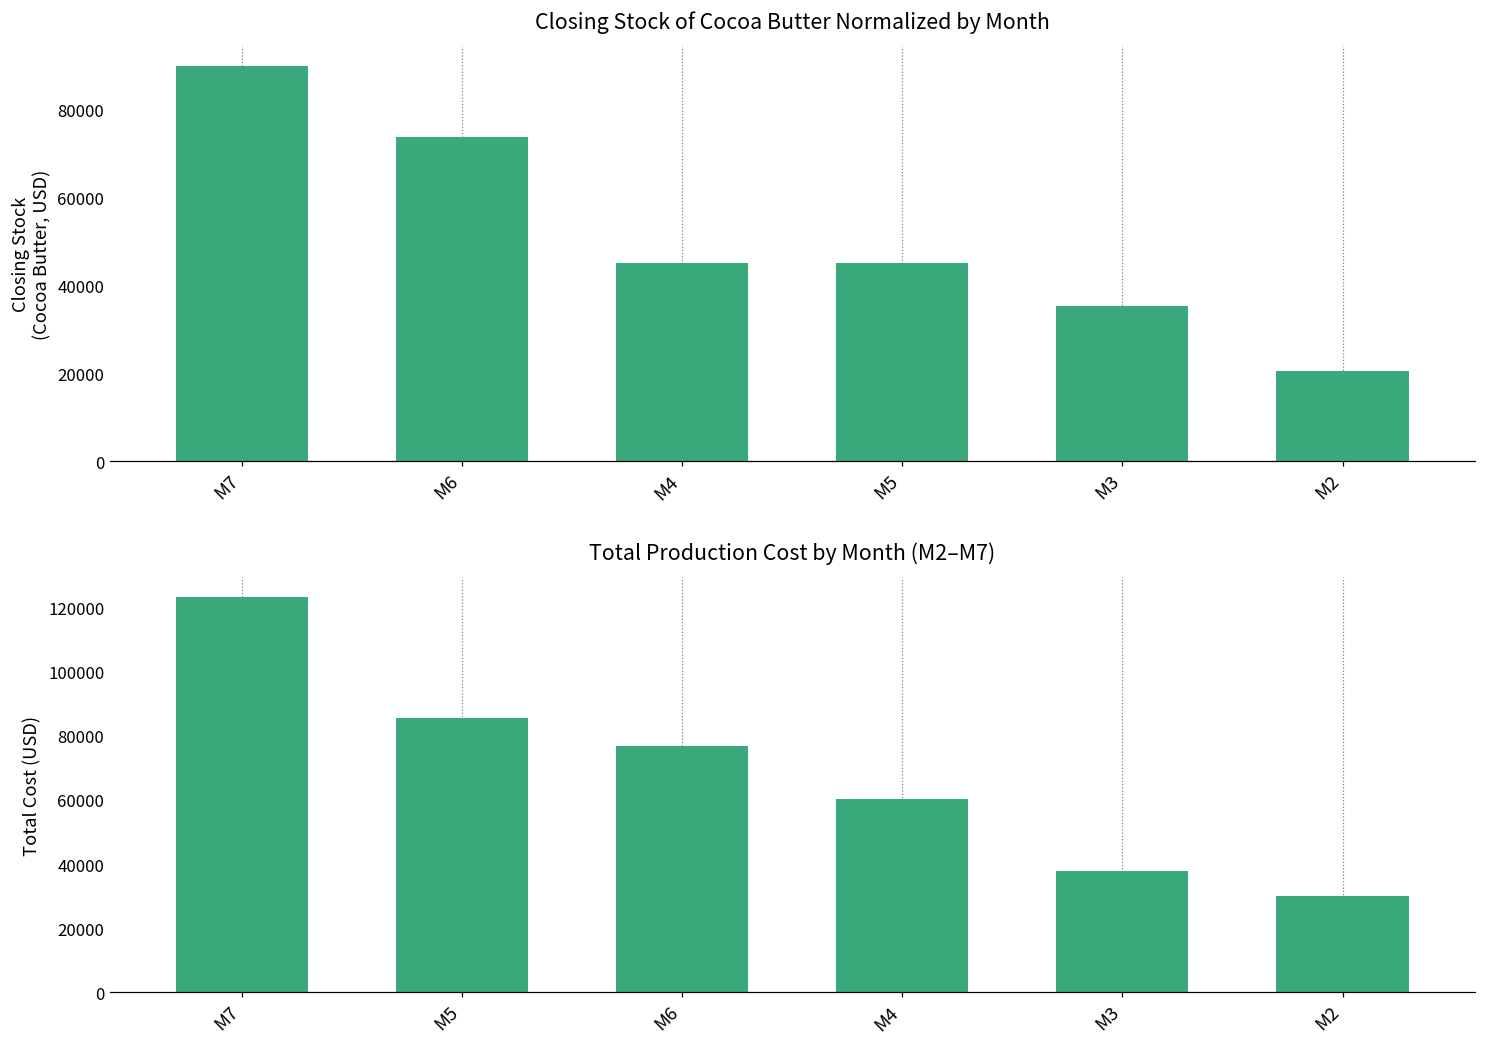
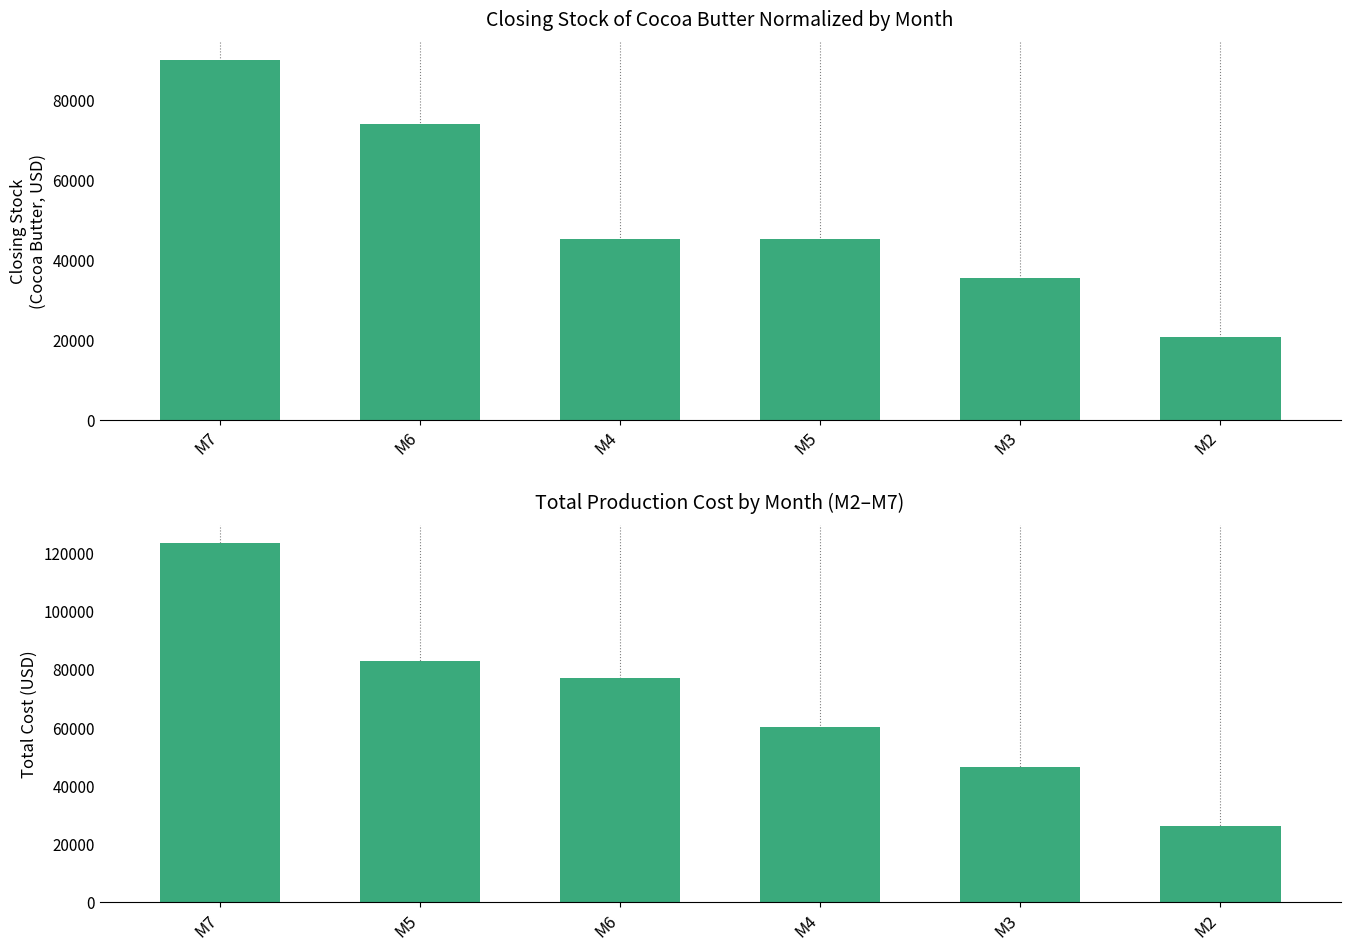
Total Production Cost by Month (M2–M7), M5: 86000 -> 83000
Total Production Cost by Month (M2–M7), M3: 38000 -> 47000
Total Production Cost by Month (M2–M7), M2: 30000 -> 26000
